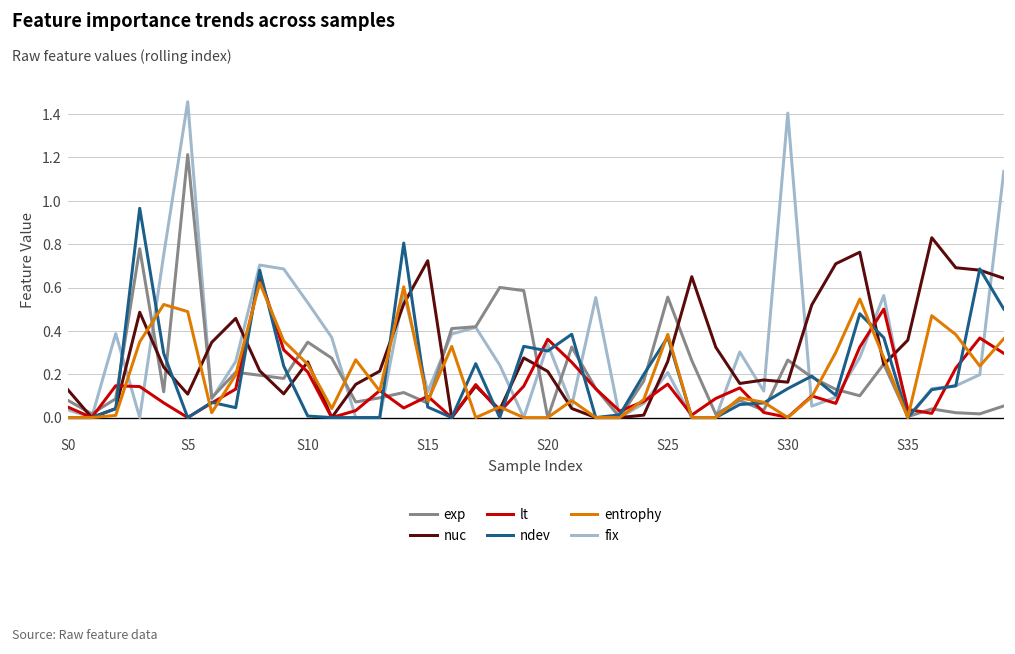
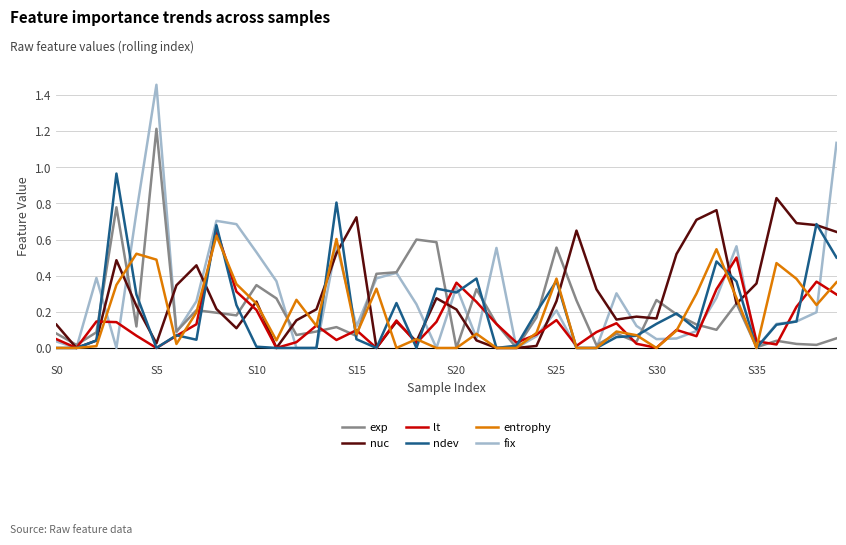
nuc, S5: 0.11 -> 0.03
fix, S30: 1.40 -> 0.05
